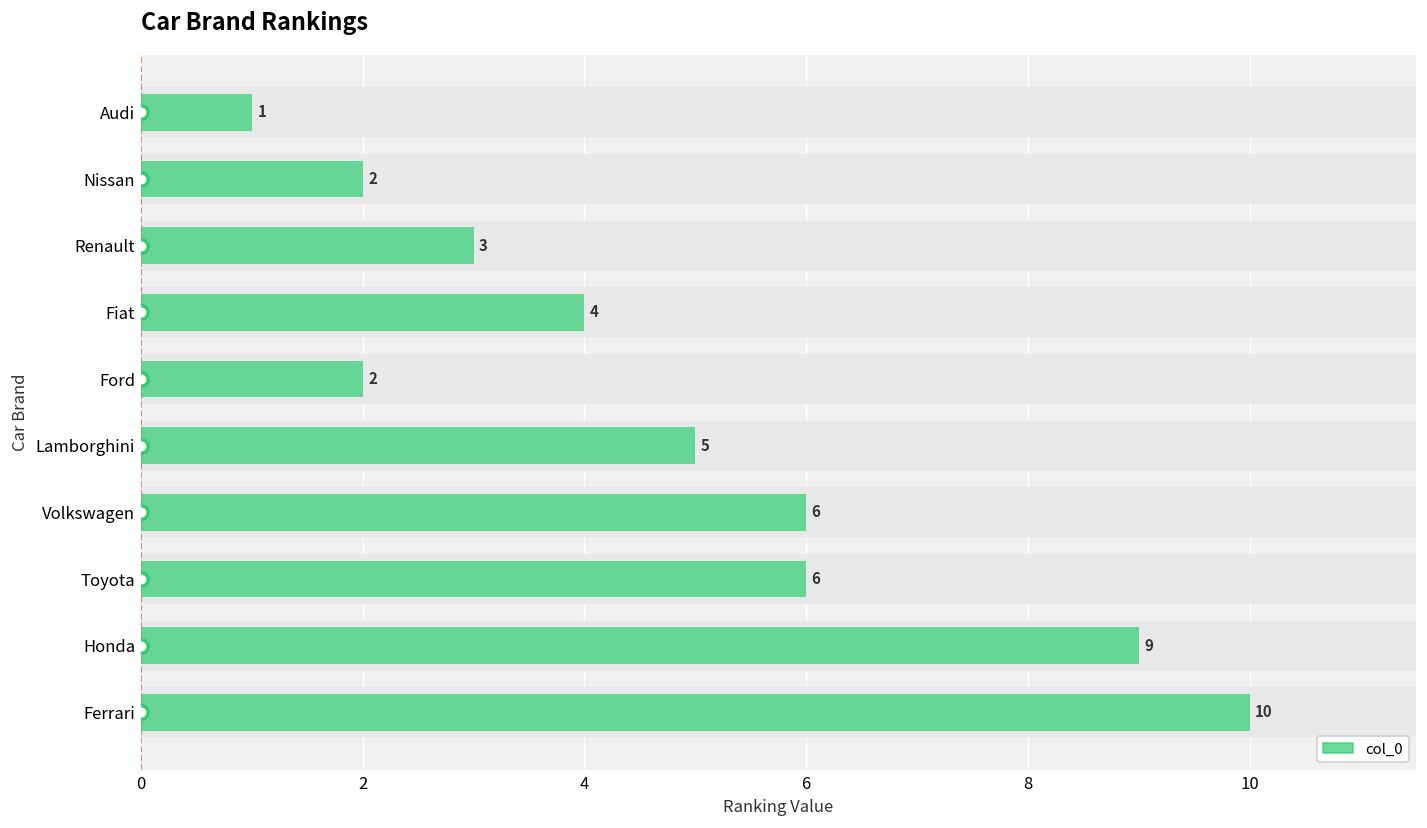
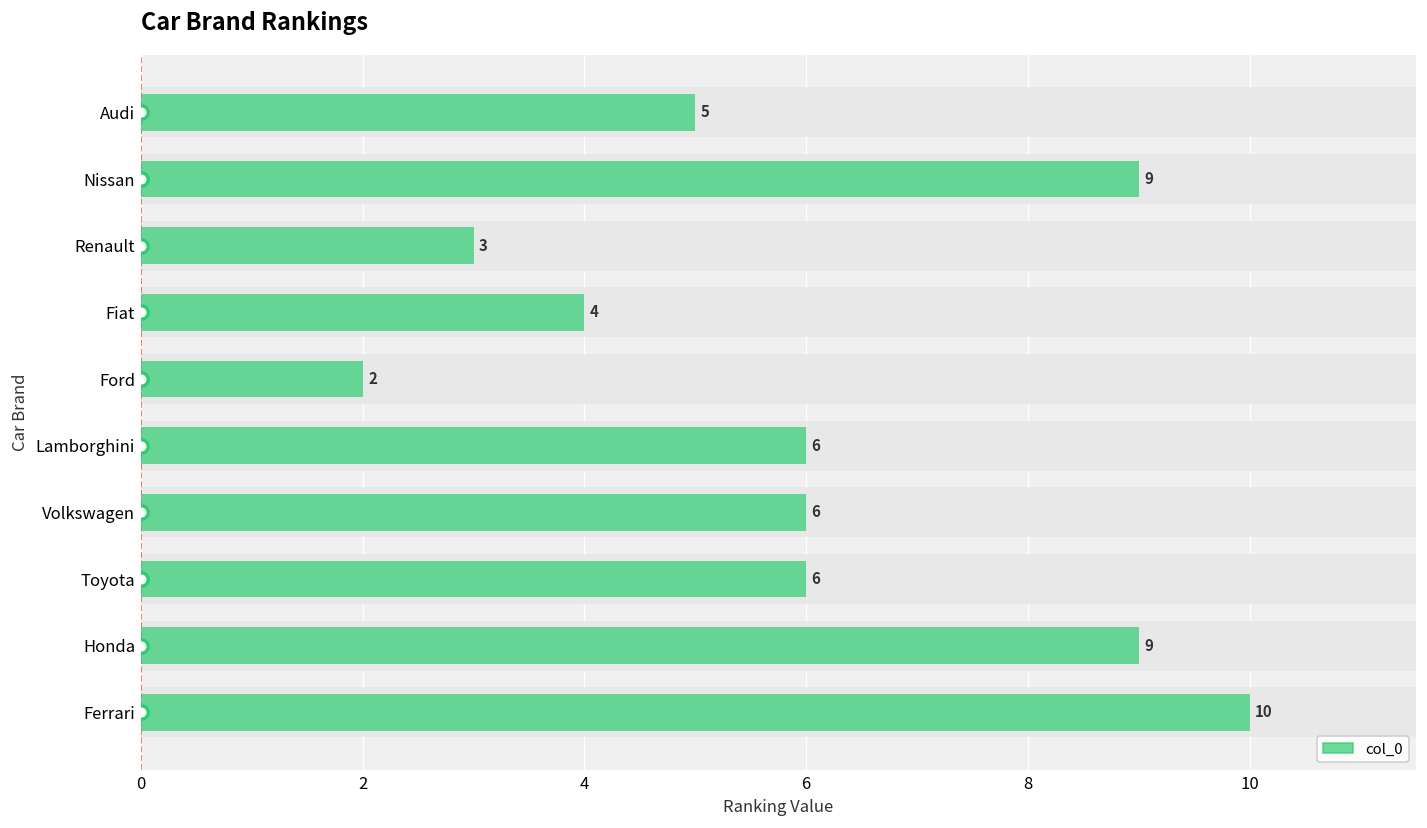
col_0, Audi: 1 -> 5
col_0, Nissan: 2 -> 9
col_0, Lamborghini: 5 -> 6
